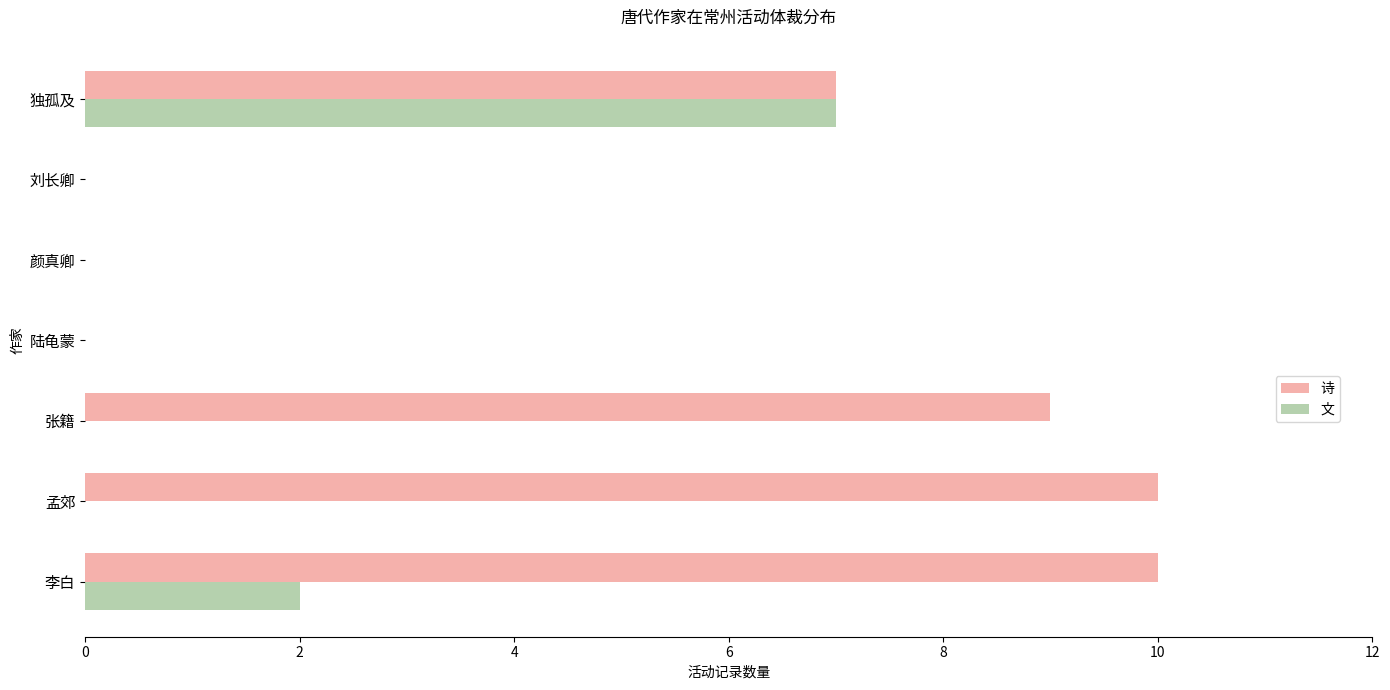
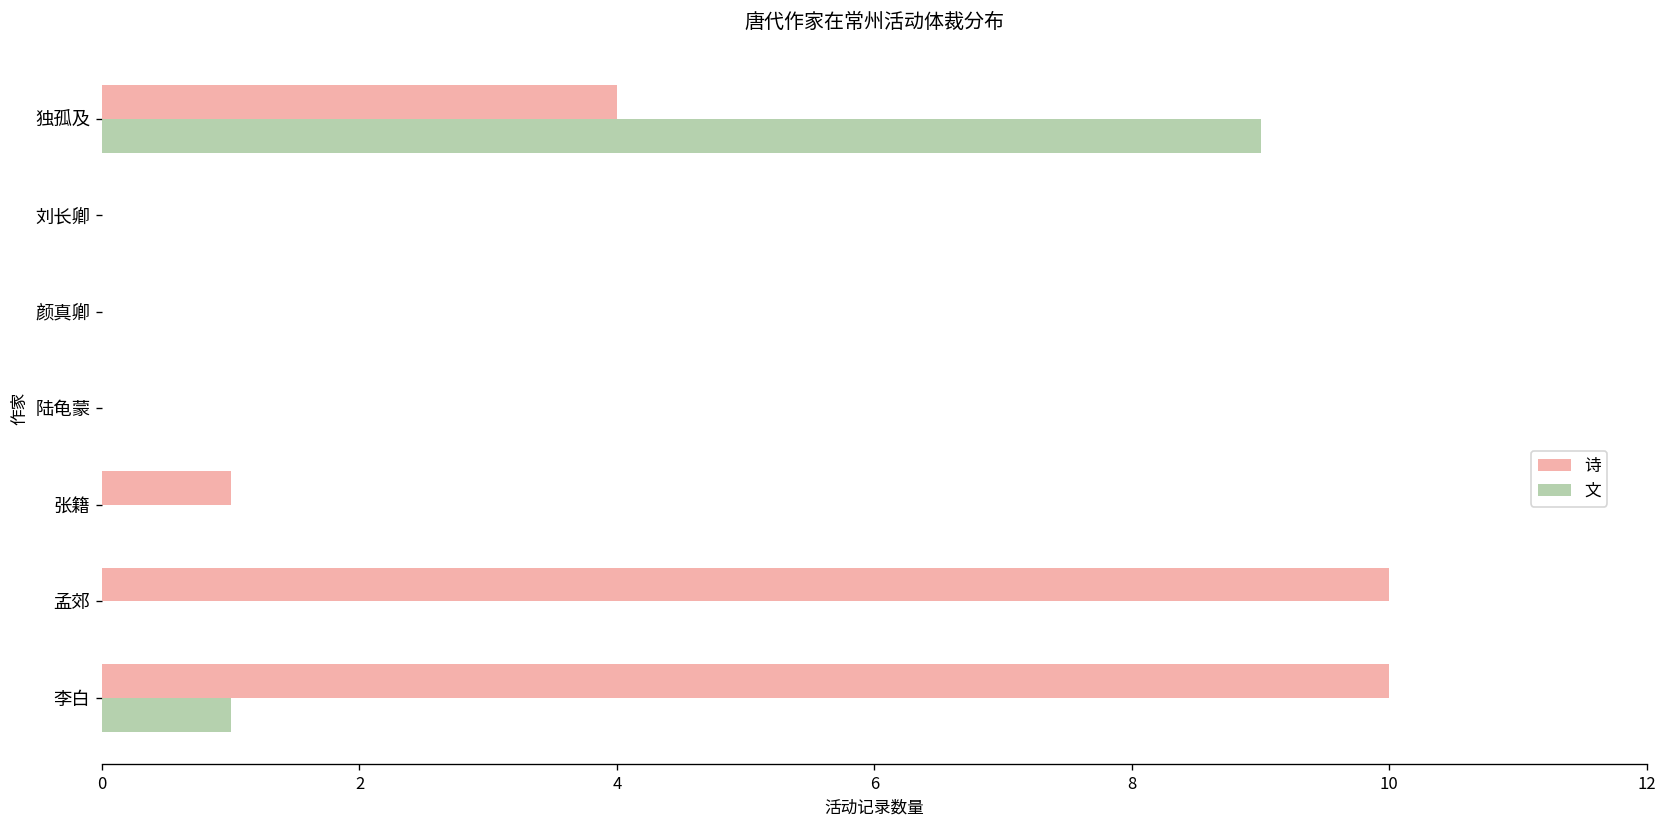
诗, 独孤及: 7 -> 4
文, 独孤及: 7 -> 9
诗, 张籍: 9 -> 1
文, 李白: 2 -> 1
